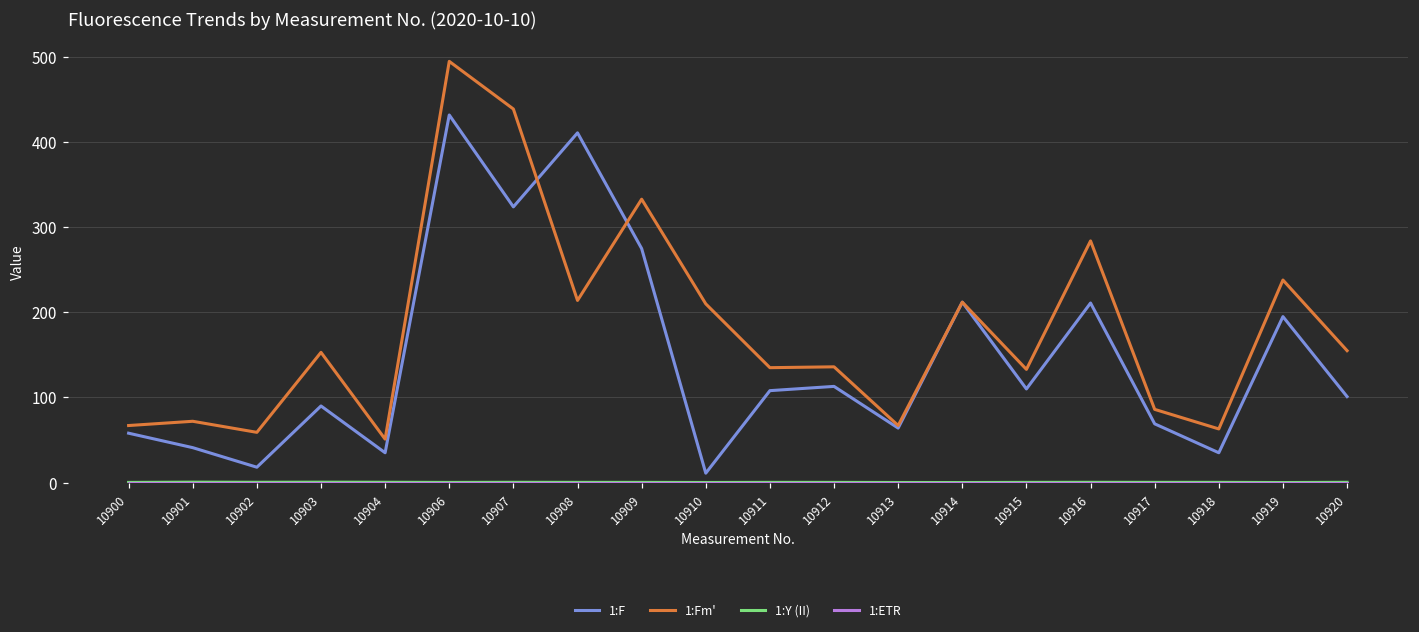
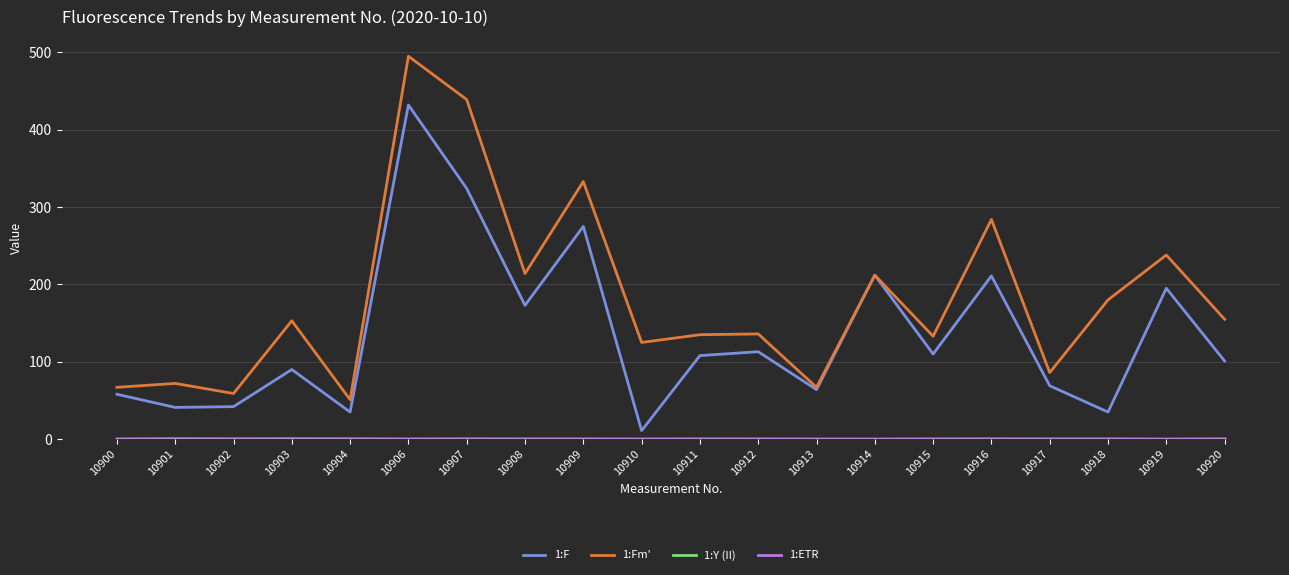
1:F, 10902: 20 -> 40
1:F, 10908: 410 -> 170
1:Fm', 10910: 210 -> 130
1:Fm', 10918: 60 -> 180
